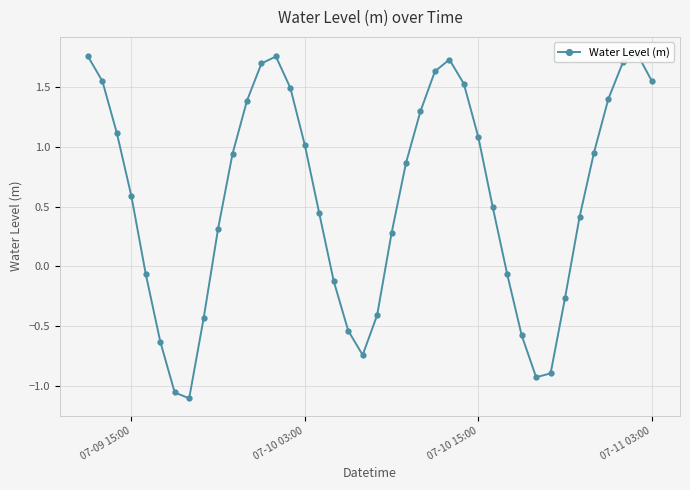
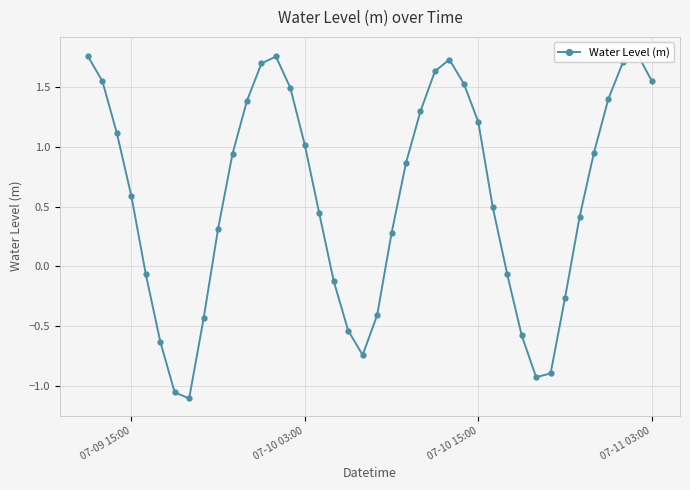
07-10 15:00: 1.08 -> 1.21
